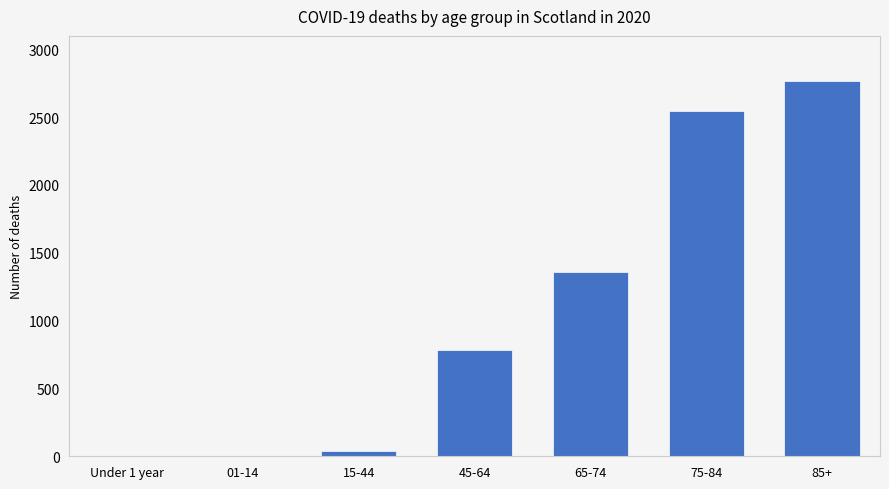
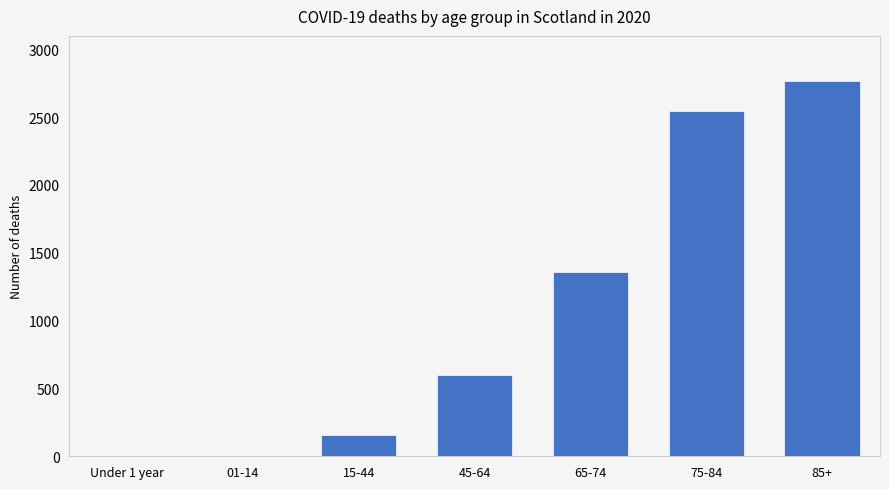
15-44: 40 -> 160
45-64: 780 -> 600
